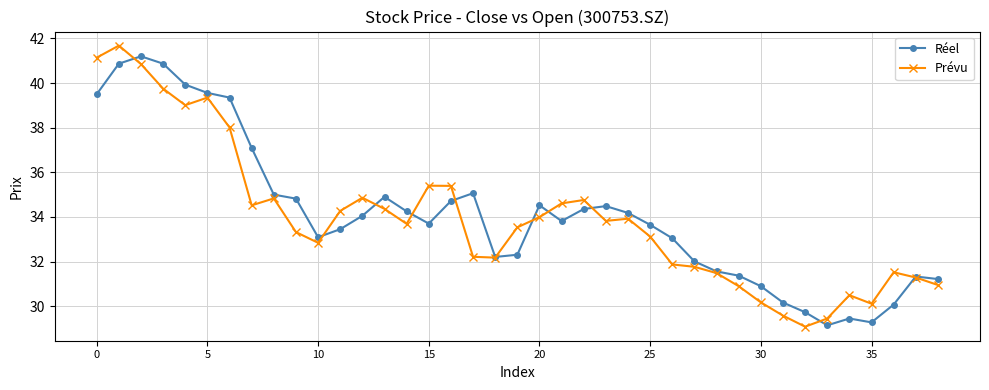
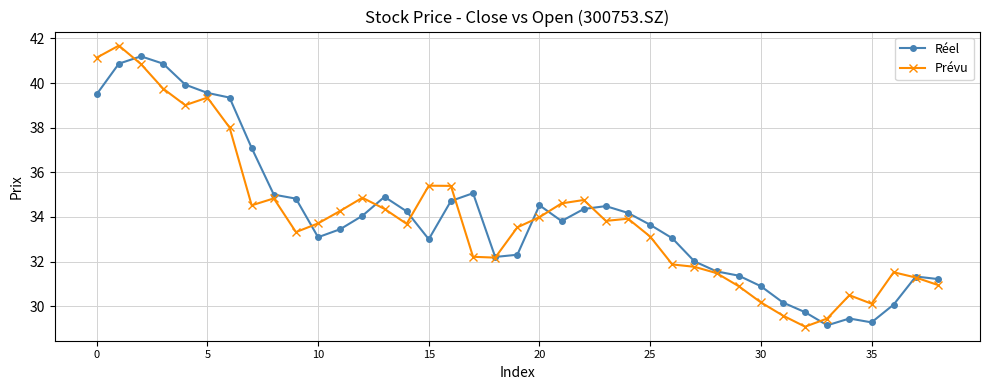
Prévu, 10: 32.8 -> 33.7
Réel, 15: 33.7 -> 33.0
